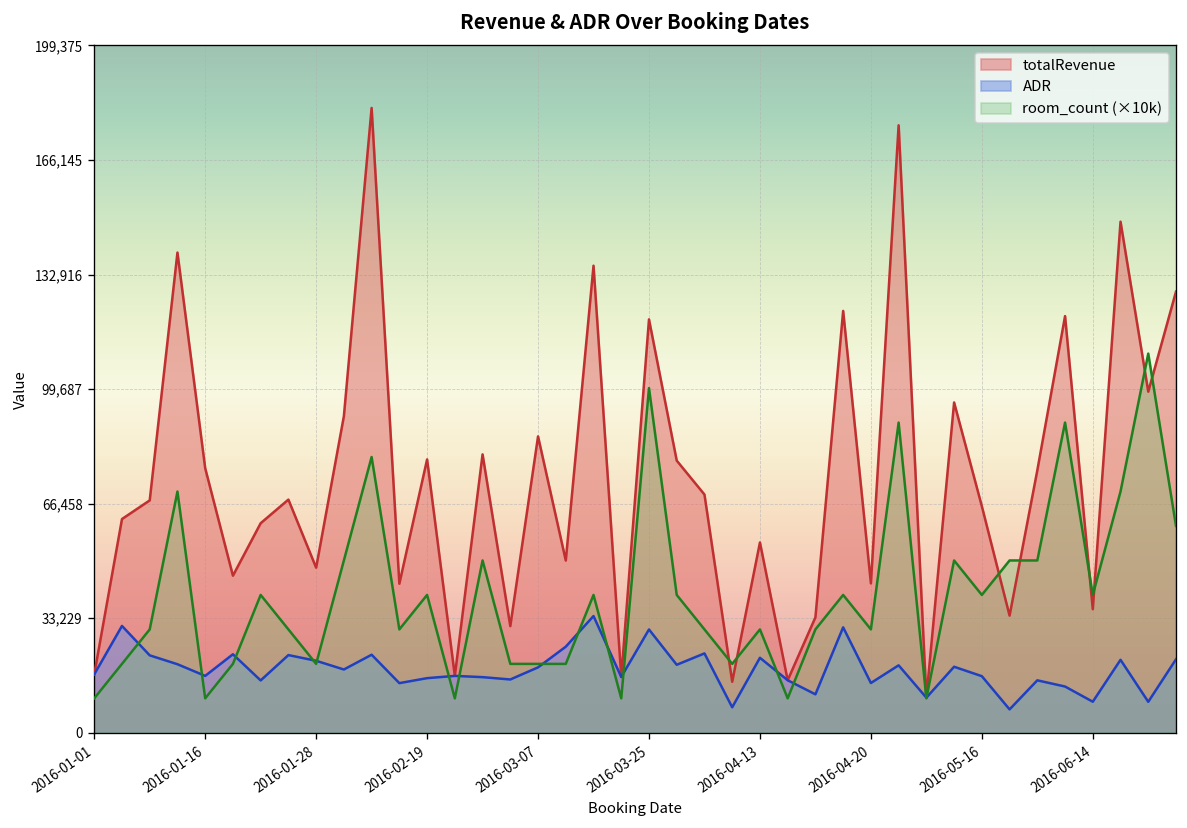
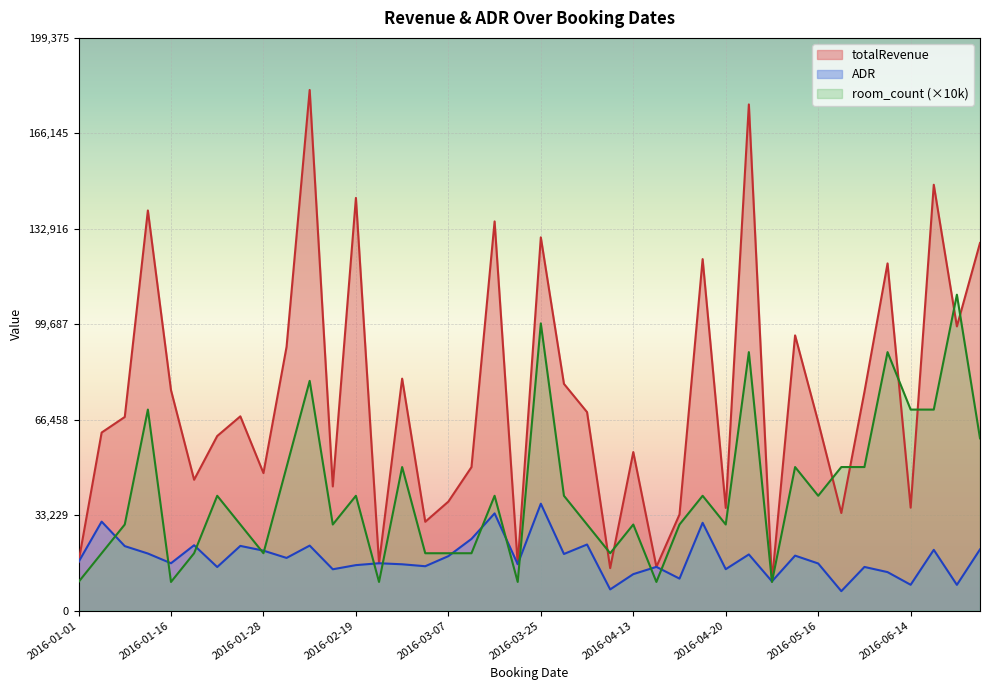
totalRevenue, 2016-02-19: 79,000 -> 144,000
totalRevenue, 2016-03-07: 86,000 -> 38,000
totalRevenue, 2016-03-25: 120,000 -> 130,000
ADR, 2016-03-25: 30,000 -> 37,000
ADR, 2016-04-13: 22,000 -> 13,000
totalRevenue, 2016-04-20: 43,000 -> 36,000
room_count (×10k), 2016-06-14: 40,000 -> 70,000
